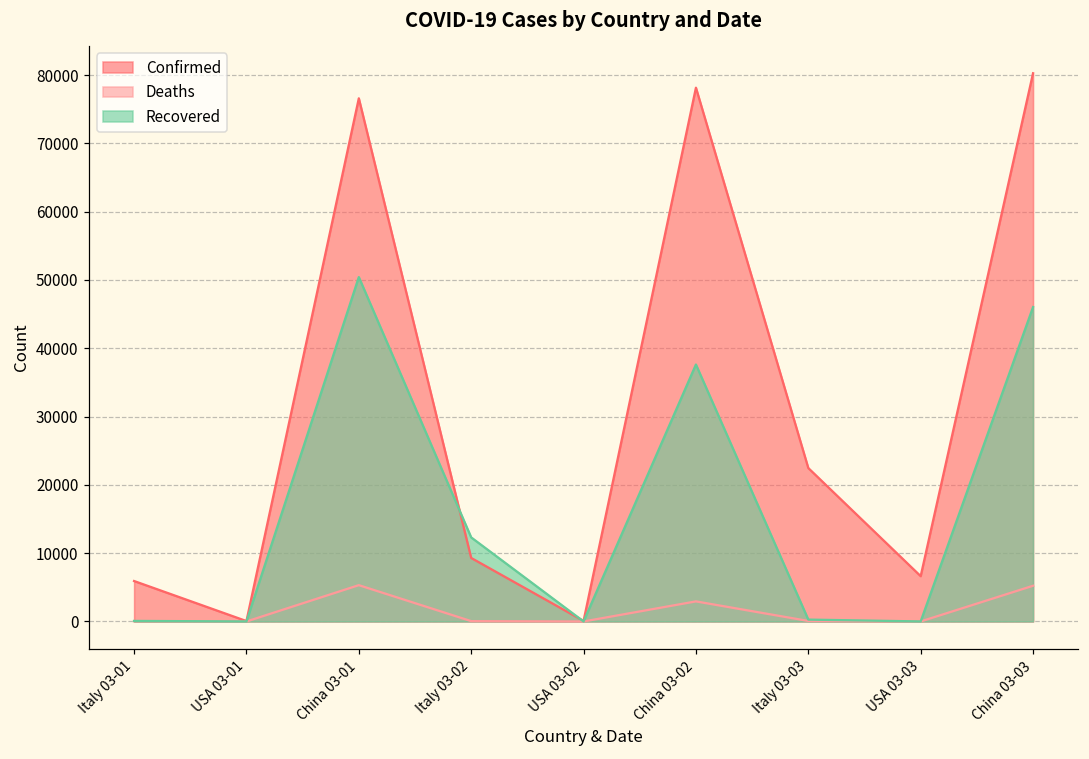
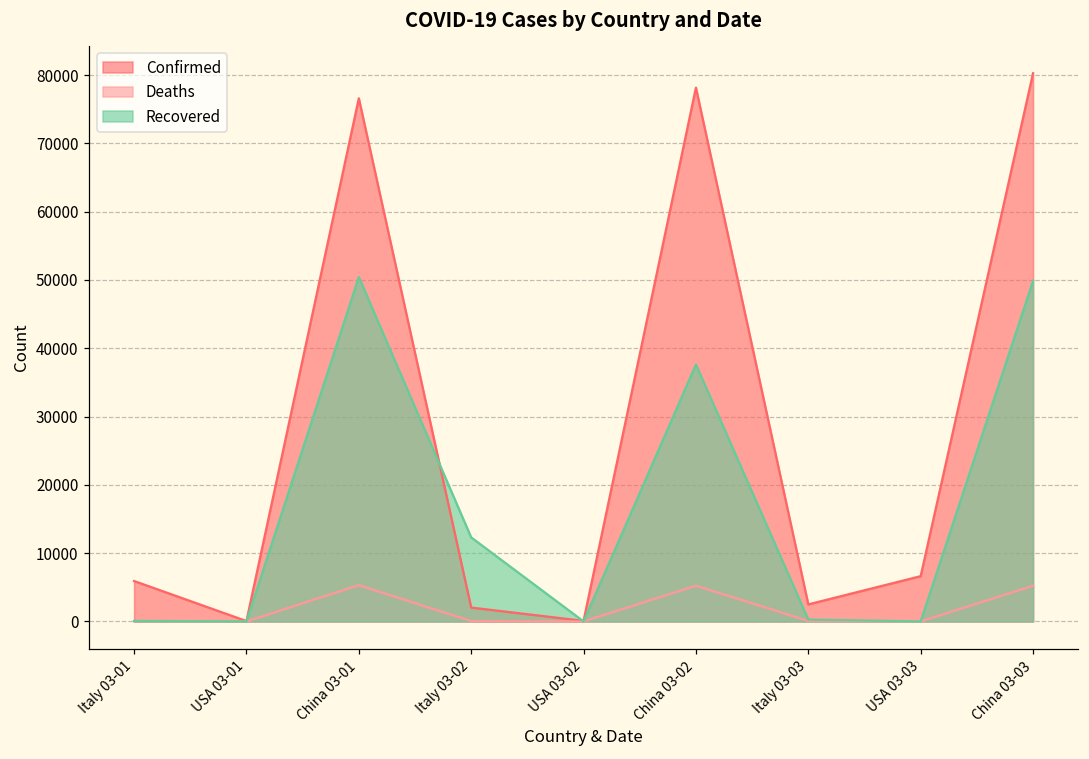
Confirmed, Italy 03-02: 9000 -> 2000
Deaths, China 03-02: 3000 -> 5000
Confirmed, Italy 03-03: 22000 -> 3000
Recovered, China 03-03: 46000 -> 50000
